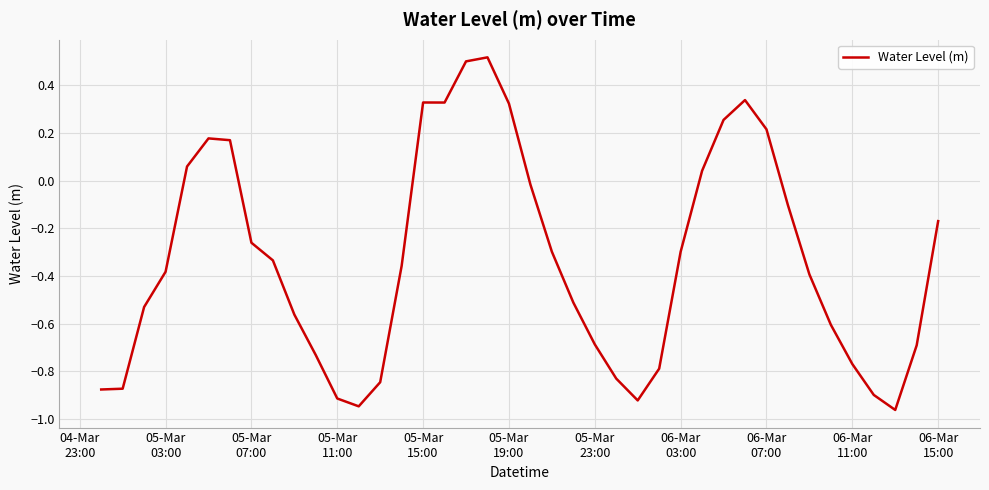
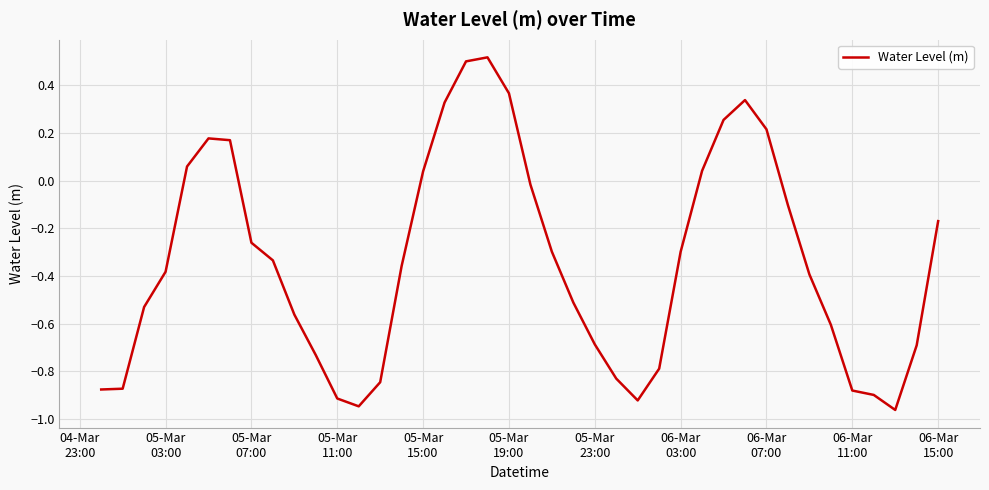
05-Mar 15:00: 0.33 -> 0.04
05-Mar 19:00: 0.32 -> 0.37
06-Mar 11:00: -0.77 -> -0.88
